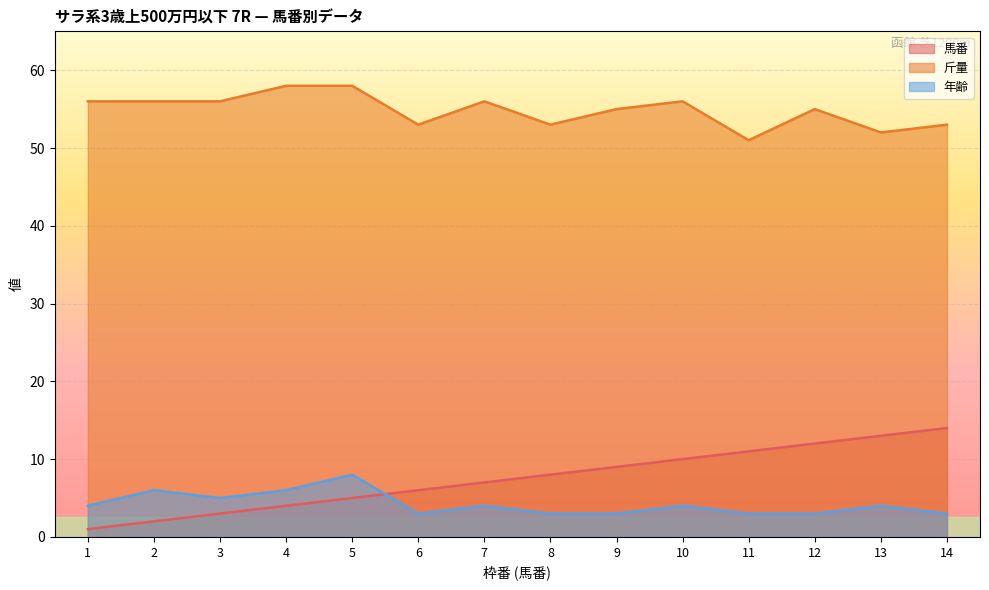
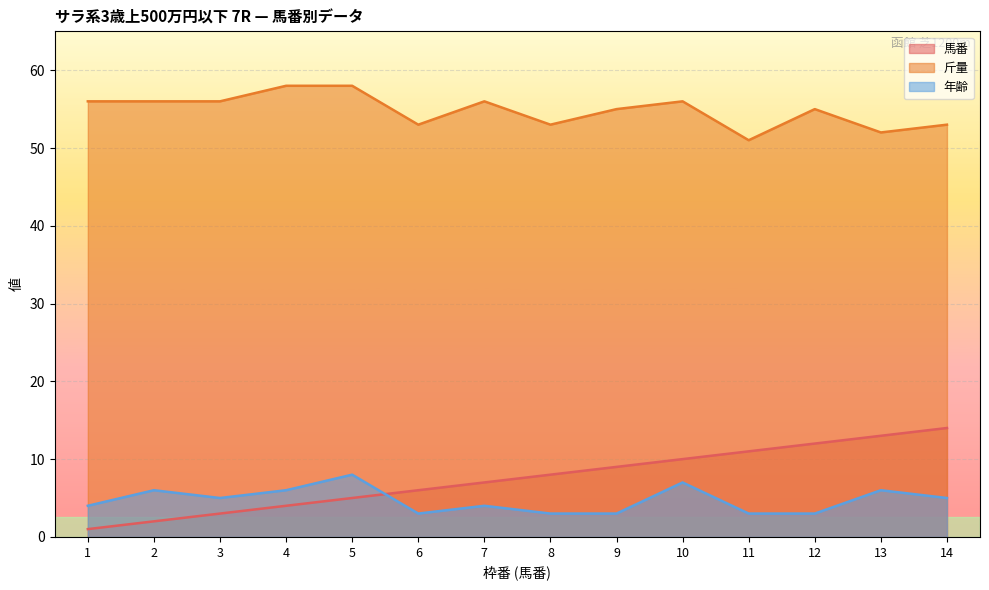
年齢, 10: 4 -> 7
年齢, 13: 4 -> 6
年齢, 14: 3 -> 5
